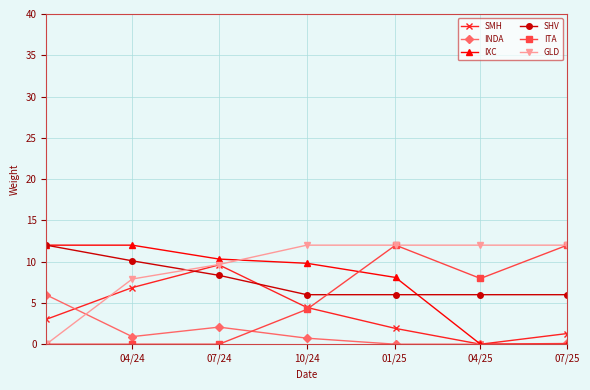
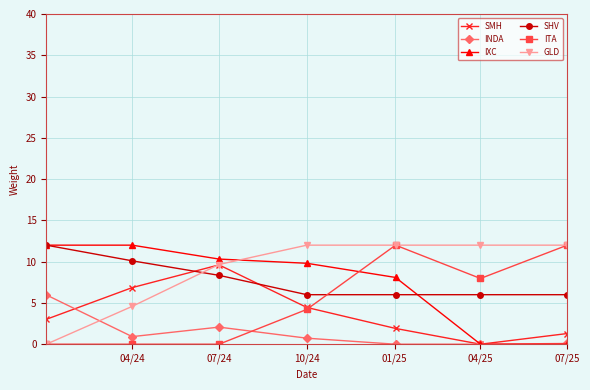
GLD, 04/24: 8 -> 5
